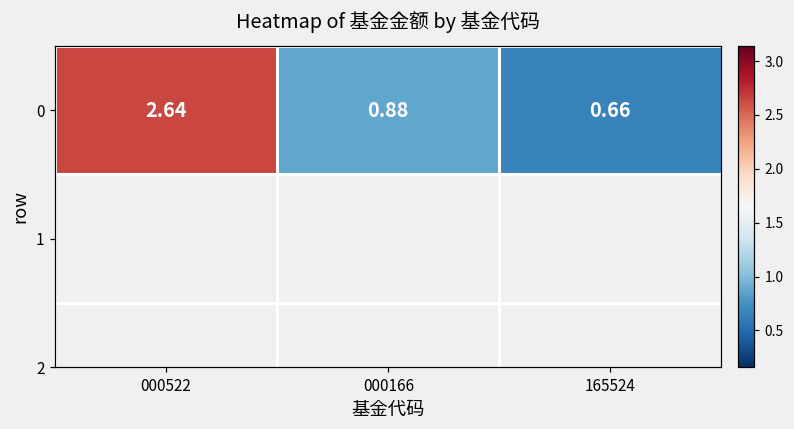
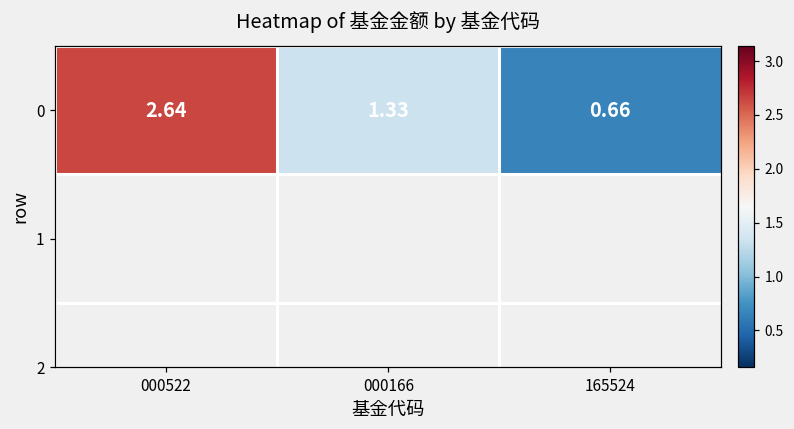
0, 000166: 0.88 -> 1.33
